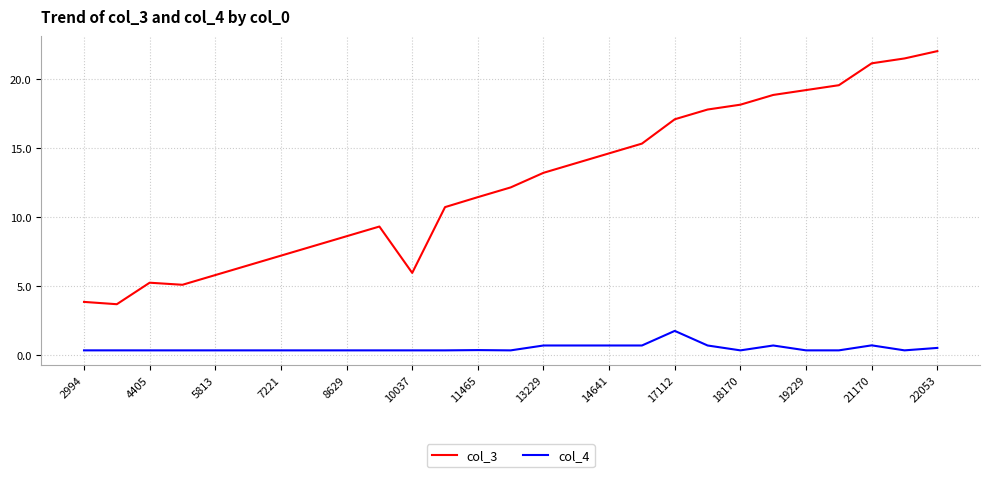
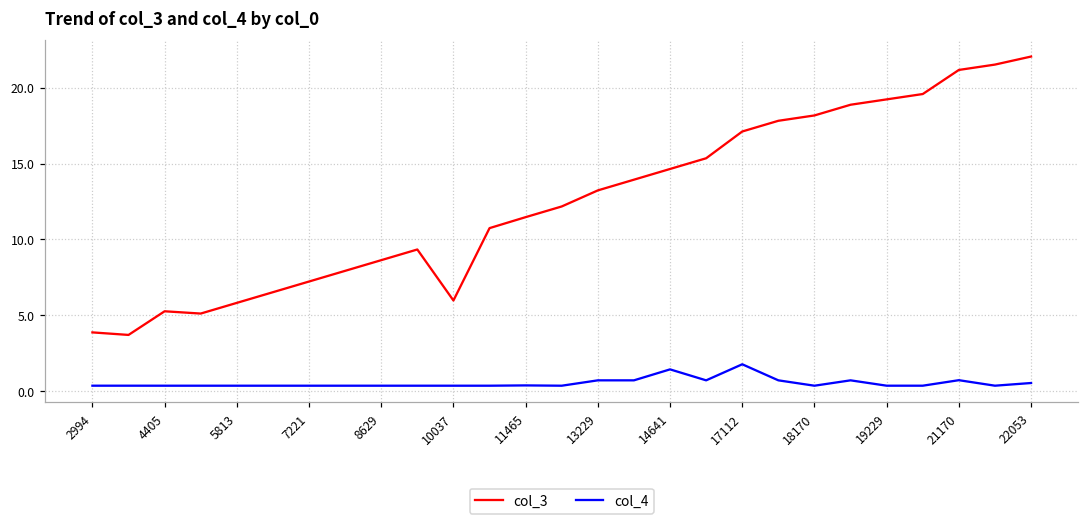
col_4, 14641: 0.7 -> 1.4
